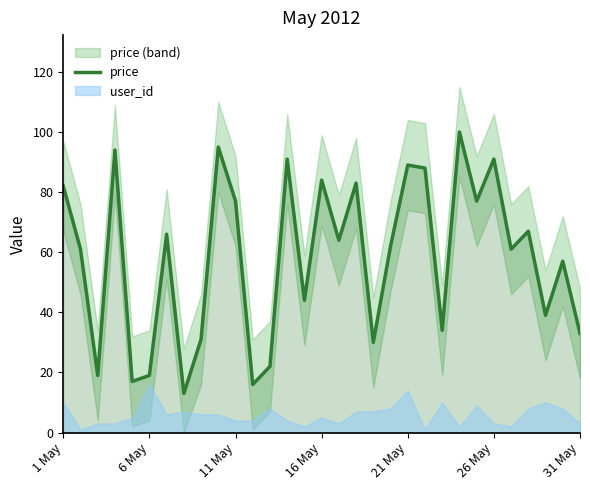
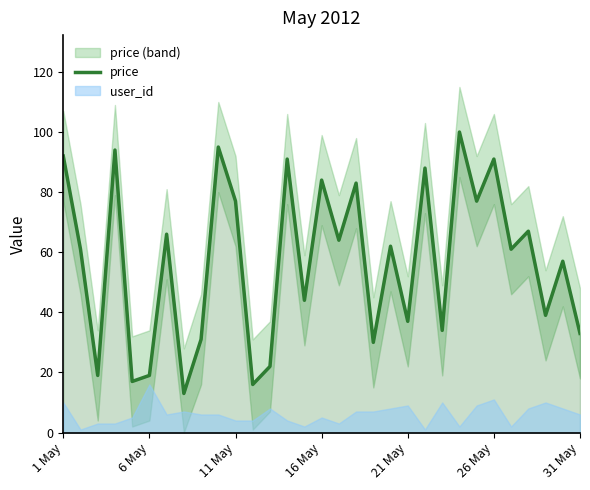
price, 1 May: 82 -> 92
price, 21 May: 89 -> 37
user_id, 21 May: 14 -> 9
user_id, 26 May: 3 -> 11
user_id, 31 May: 3 -> 6
